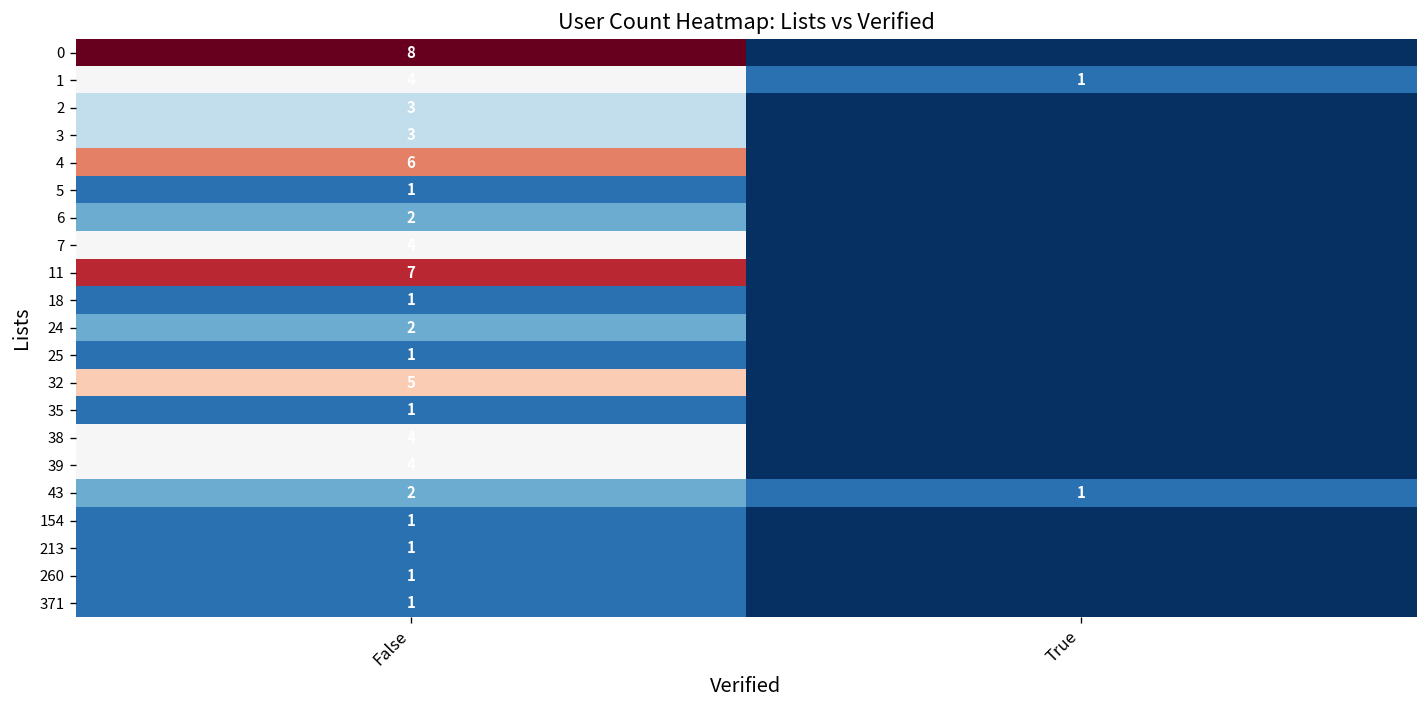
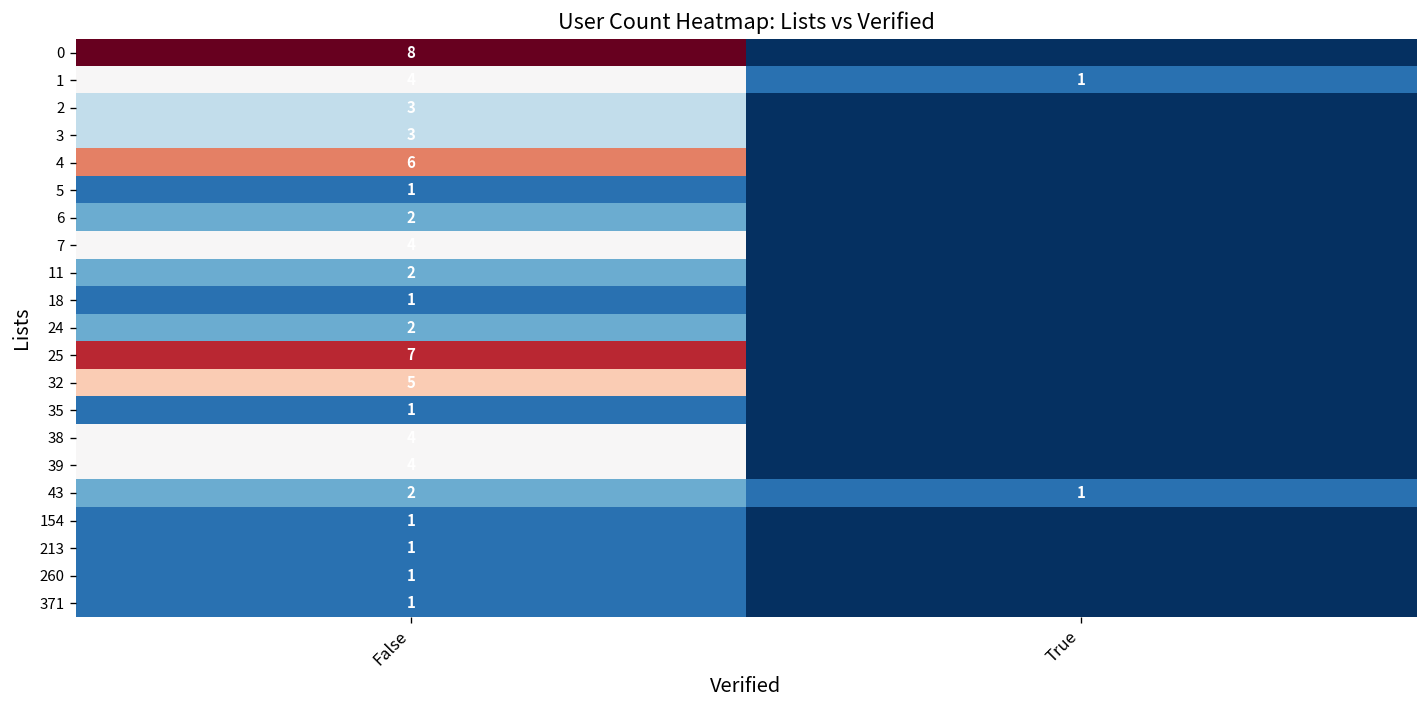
11, False: 7 -> 2
25, False: 1 -> 7
